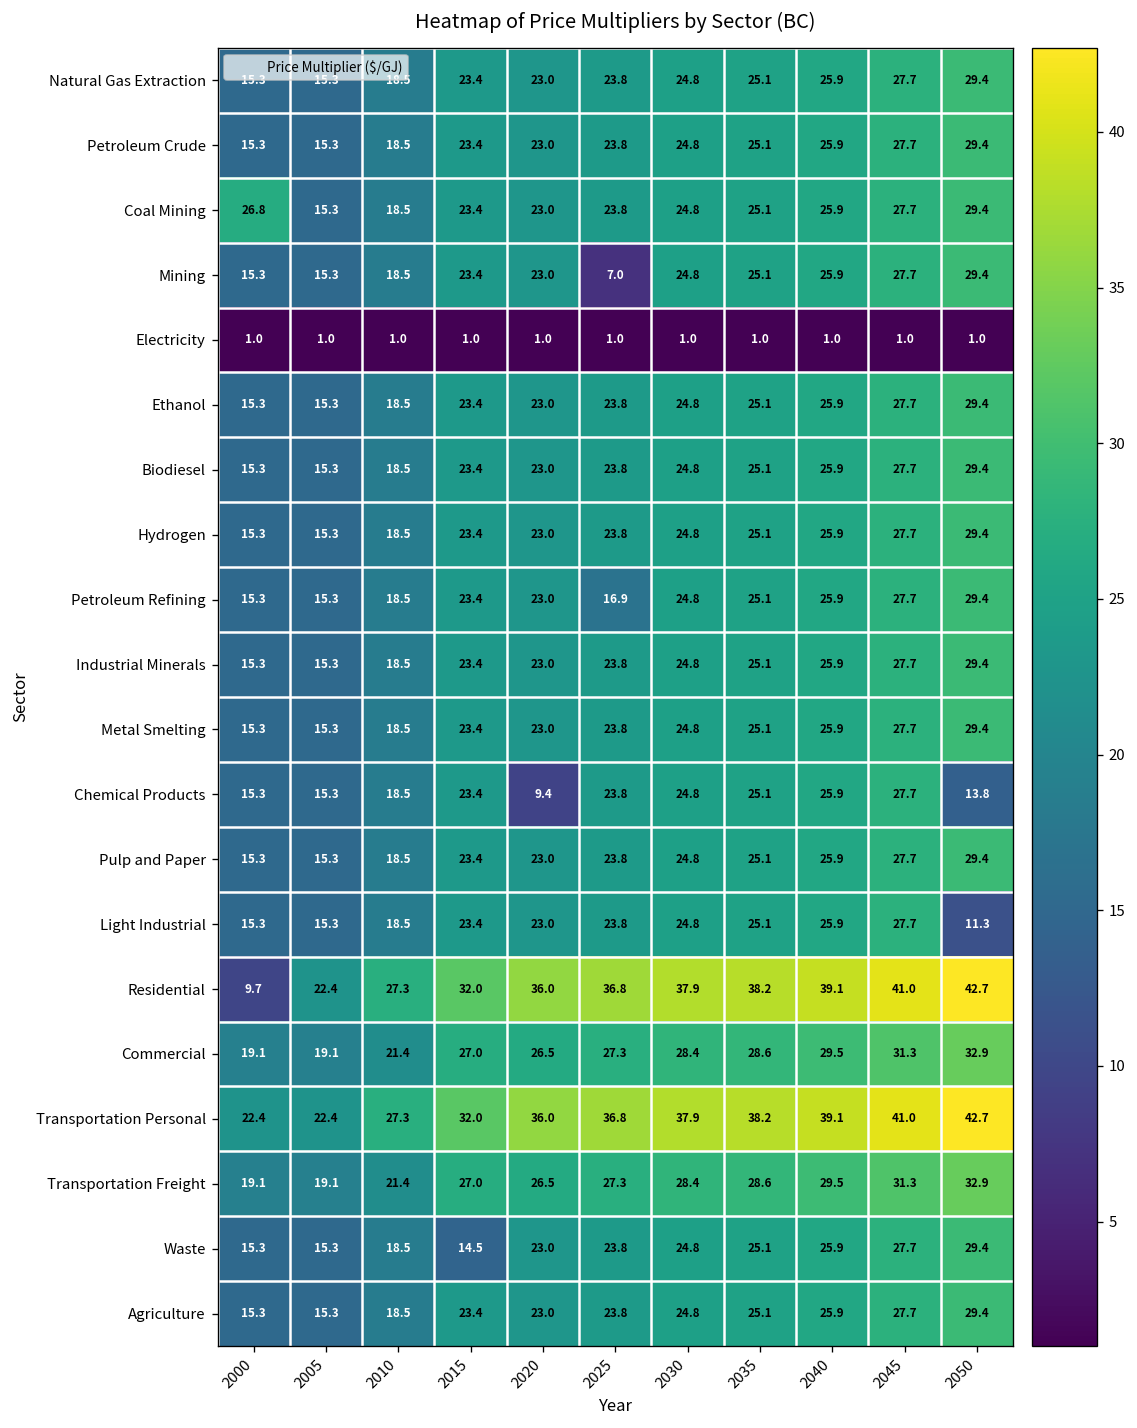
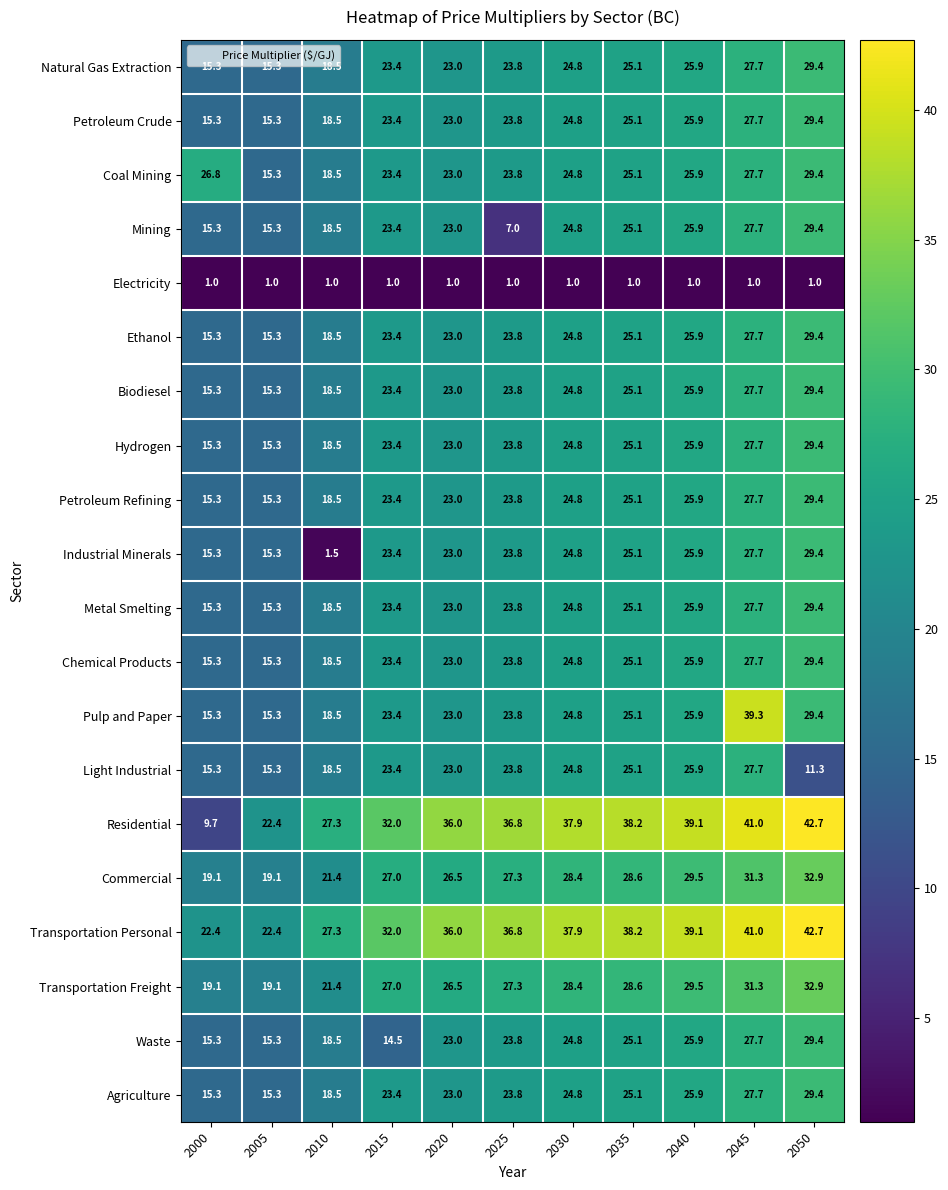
Petroleum Refining, 2025: 16.9 -> 23.8
Industrial Minerals, 2010: 18.5 -> 1.5
Chemical Products, 2020: 9.4 -> 23.0
Chemical Products, 2050: 13.8 -> 29.4
Pulp and Paper, 2045: 27.7 -> 39.3
